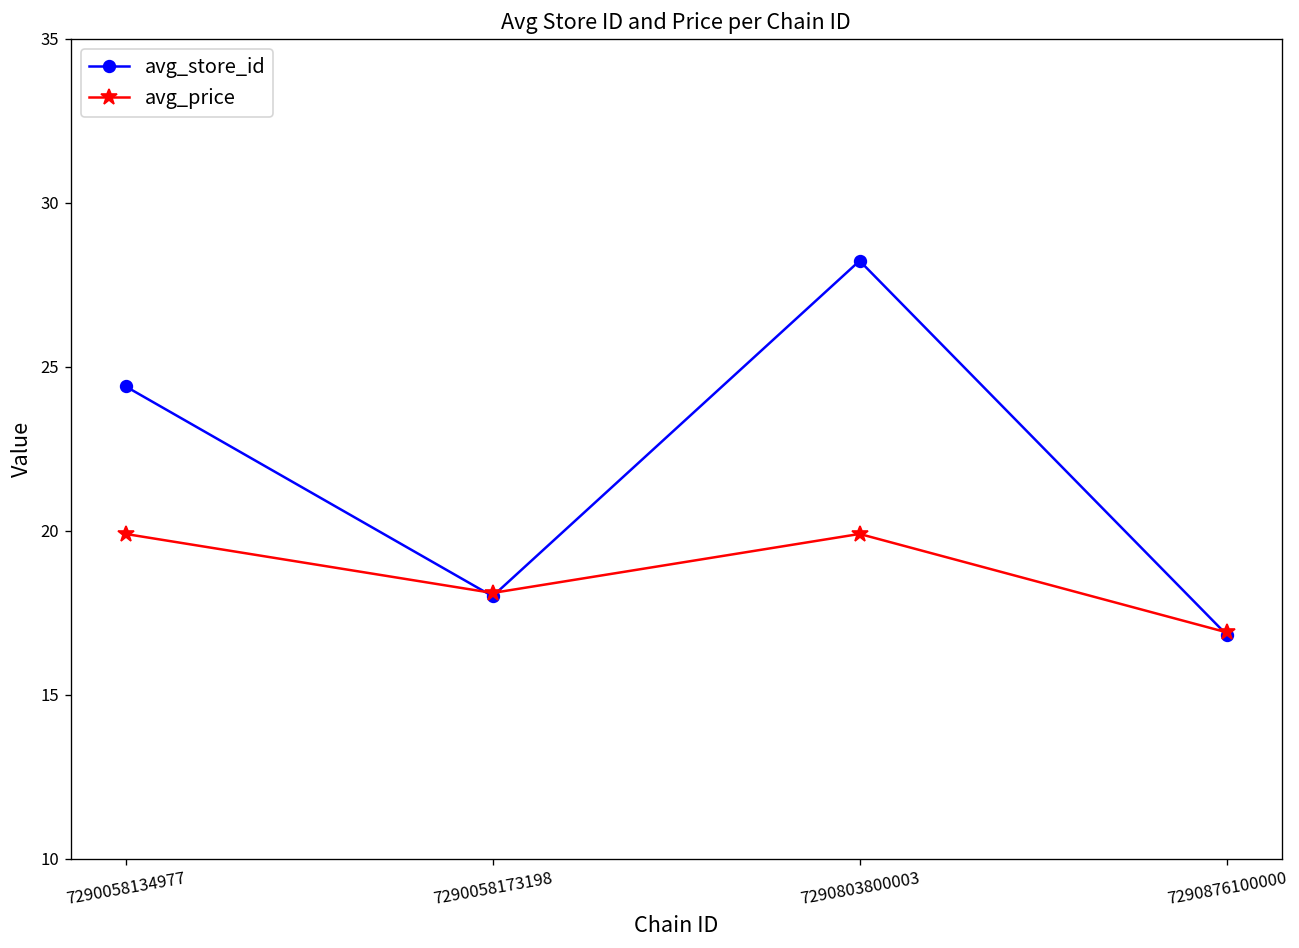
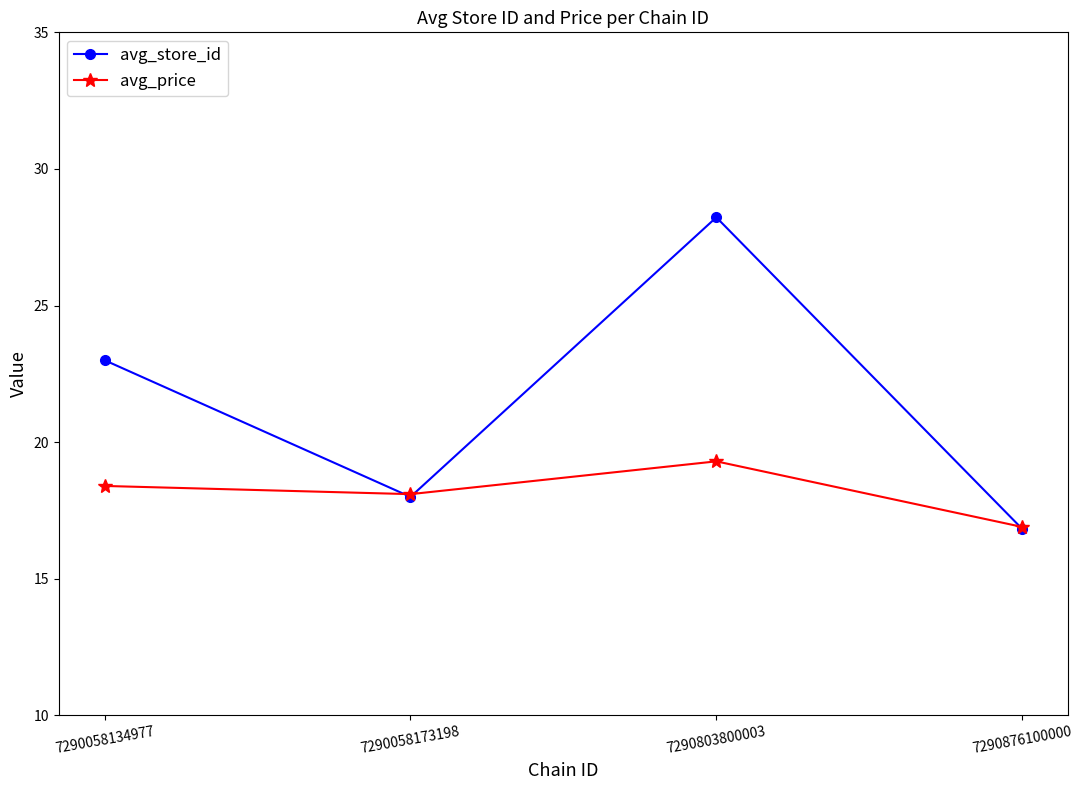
avg_store_id, 7290058134977: 24.4 -> 23.0
avg_price, 7290058134977: 19.9 -> 18.4
avg_price, 7290803800003: 19.9 -> 19.3
